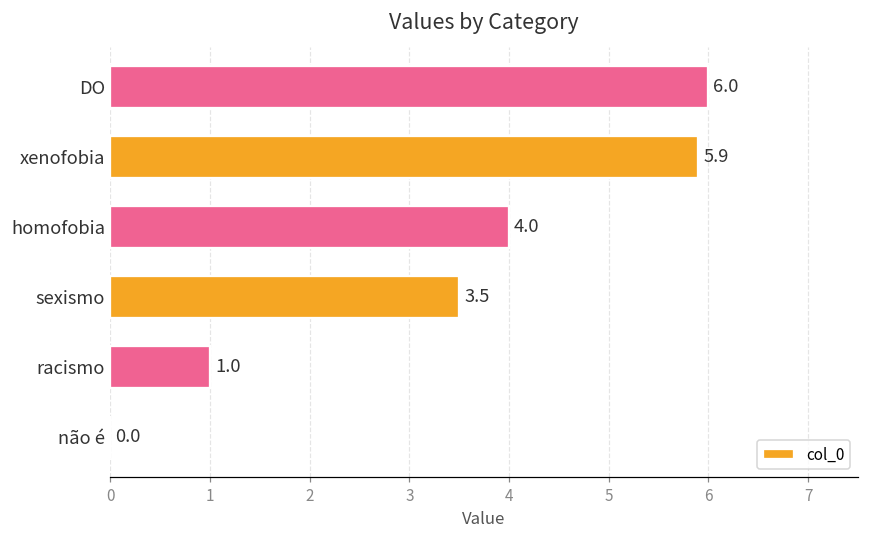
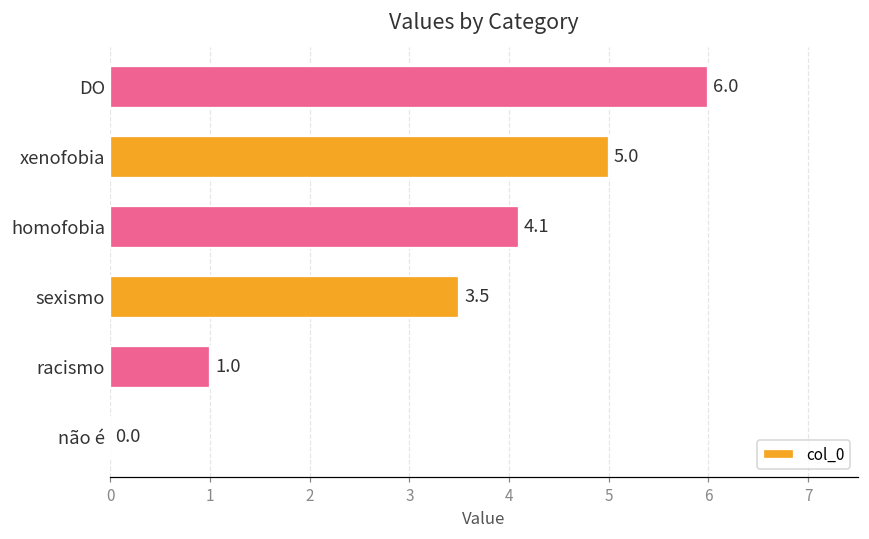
xenofobia: 5.9 -> 5.0
homofobia: 4.0 -> 4.1
